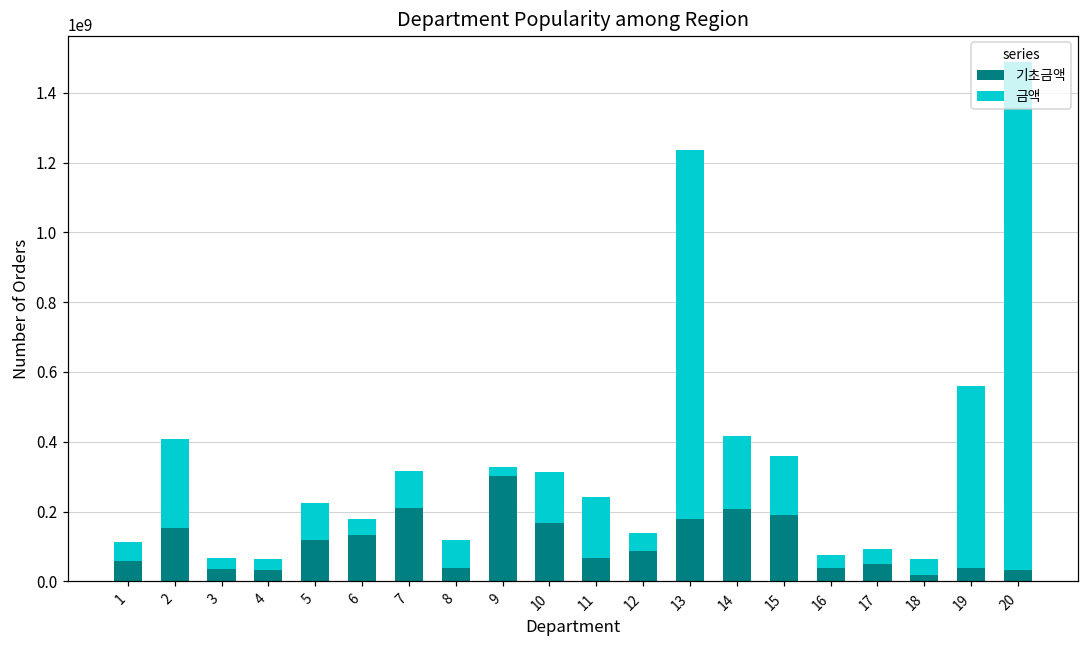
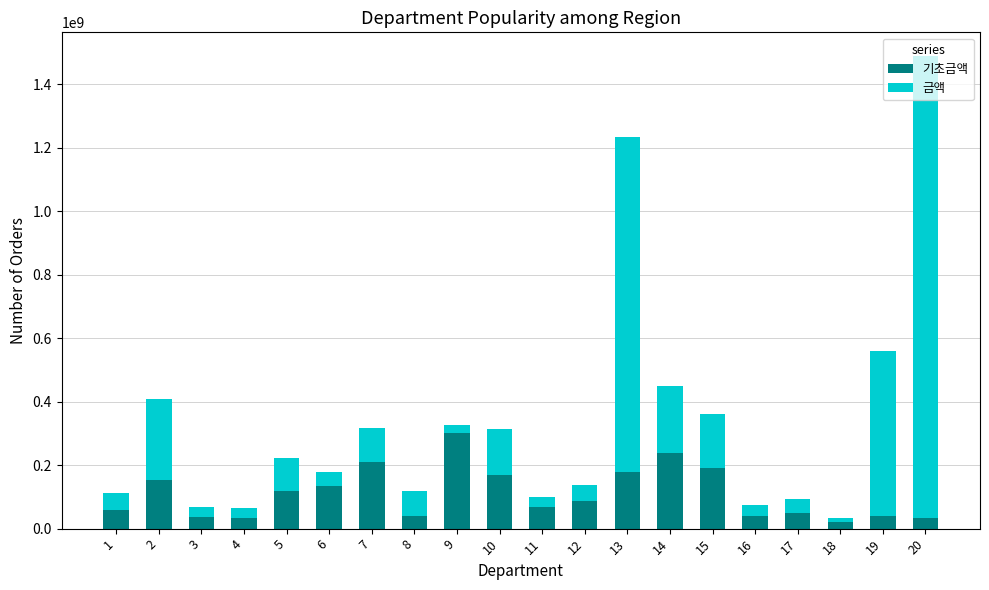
금액, 11: 170000000 -> 30000000
기초금액, 14: 210000000 -> 240000000
금액, 18: 40000000 -> 10000000
